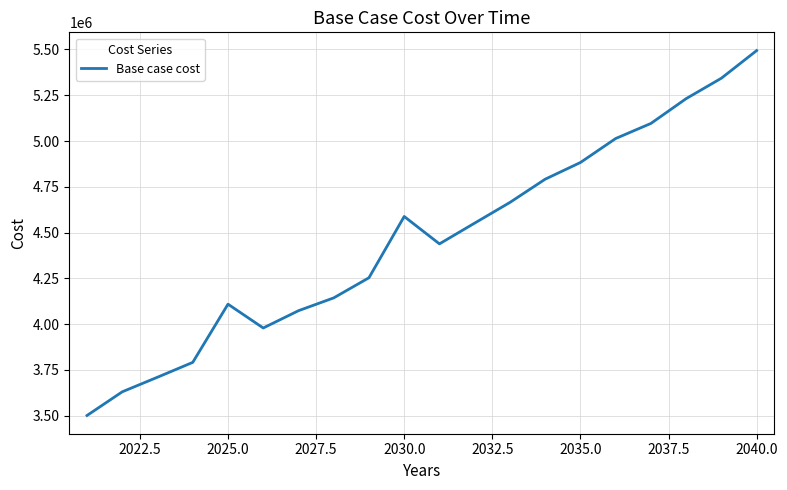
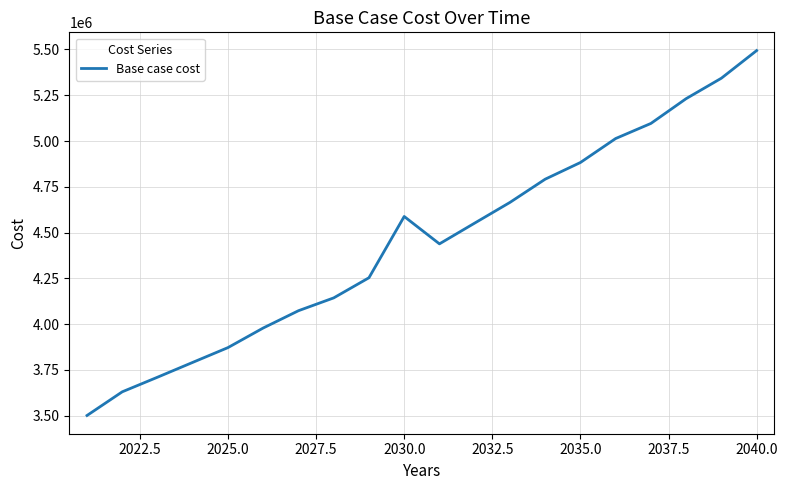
2025.0: 4110000 -> 3870000
